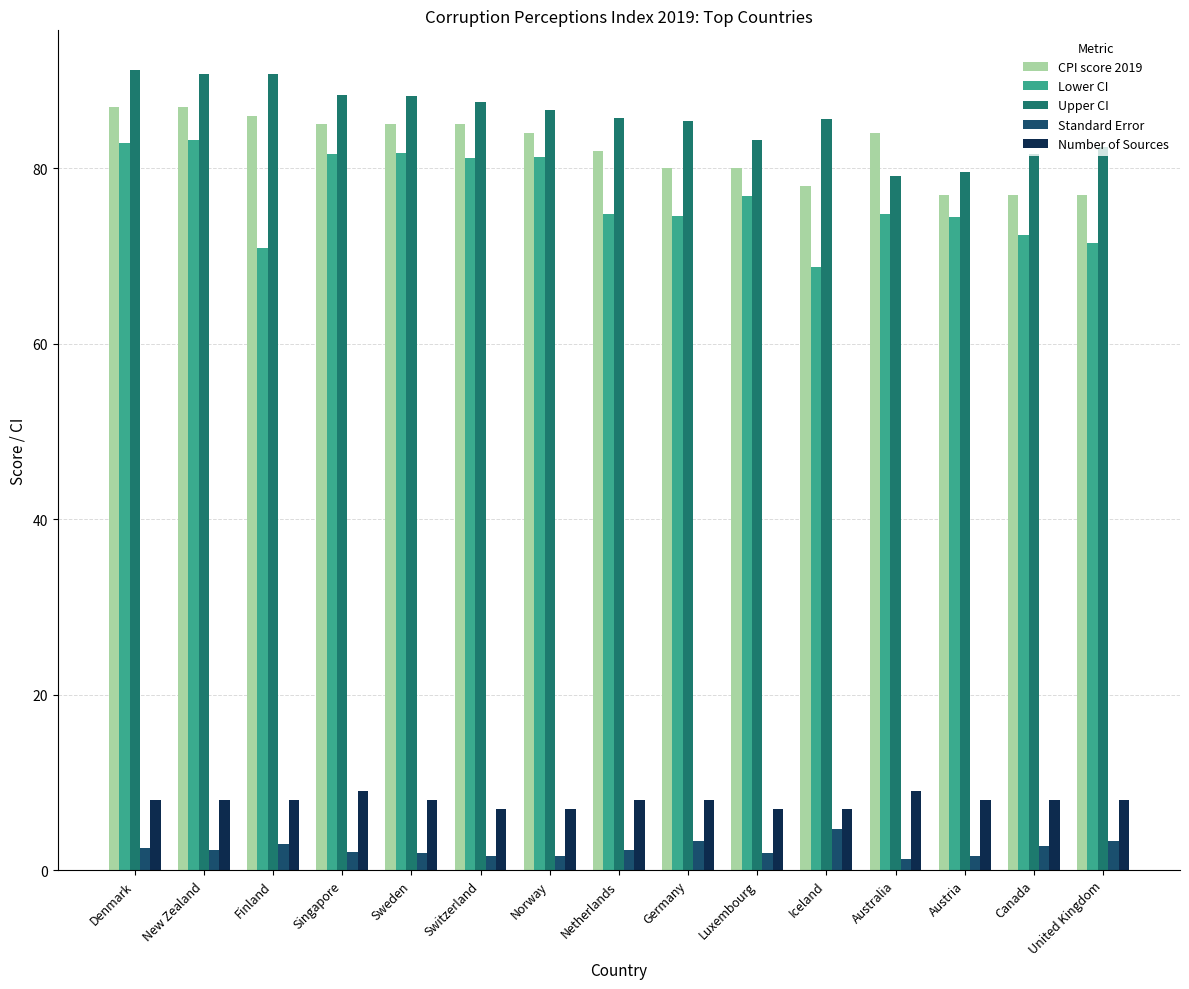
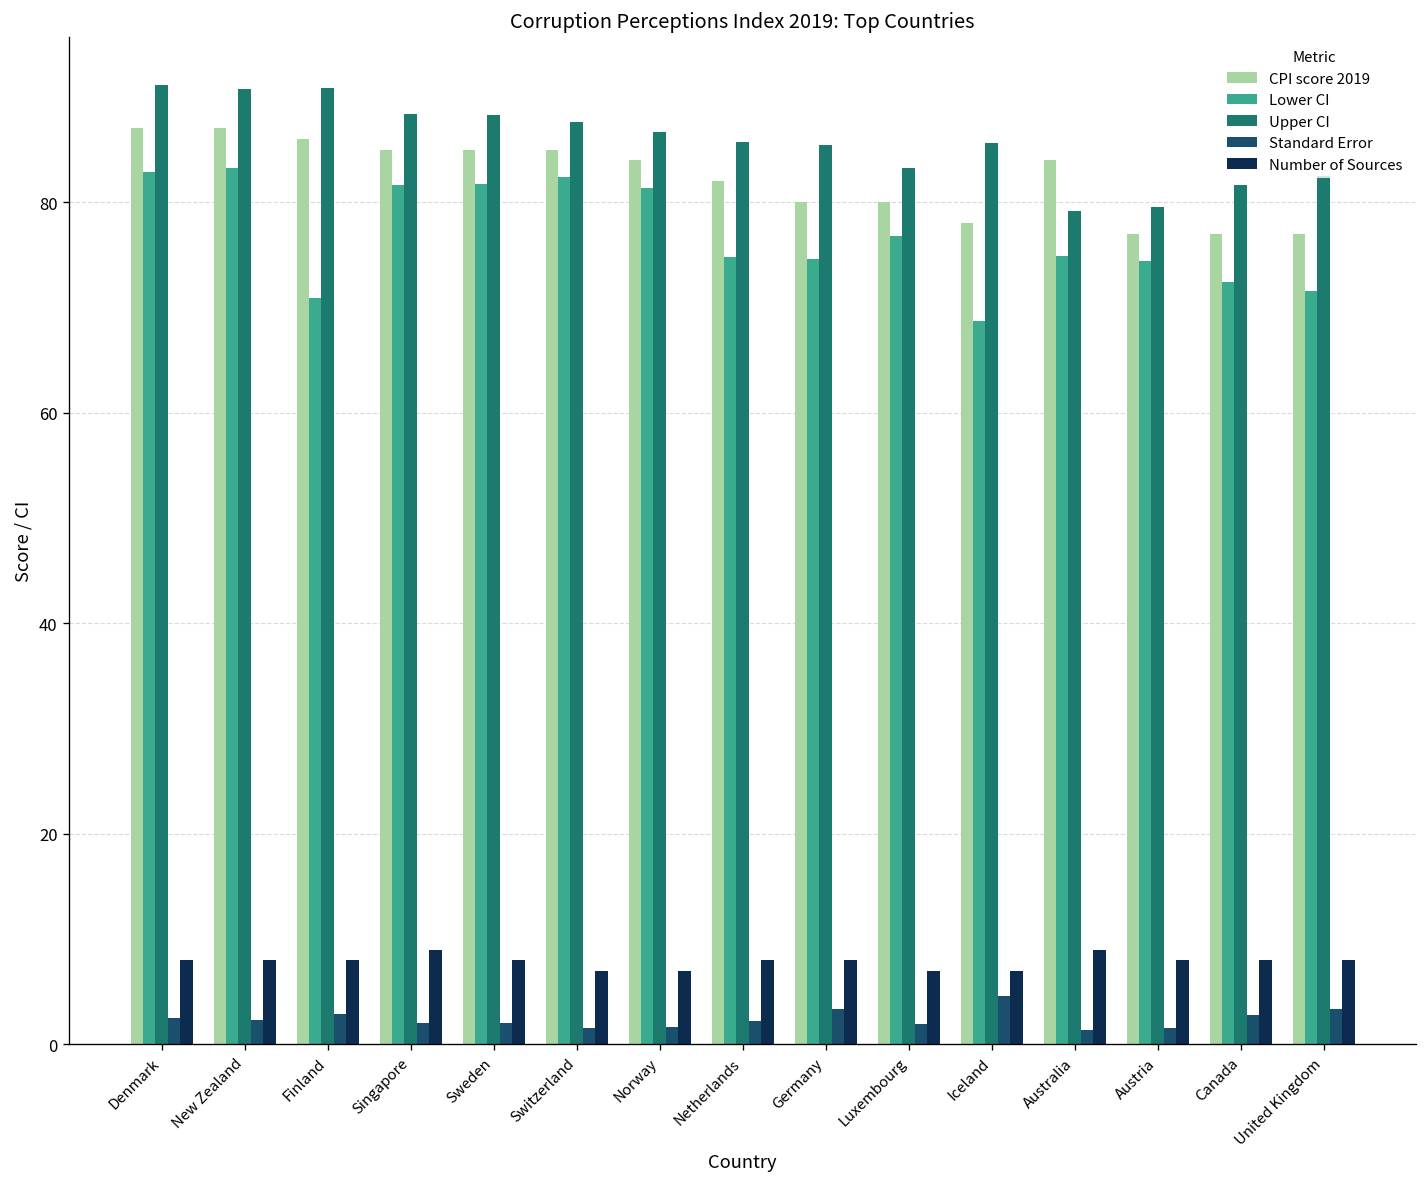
Lower CI, Switzerland: 81 -> 82
